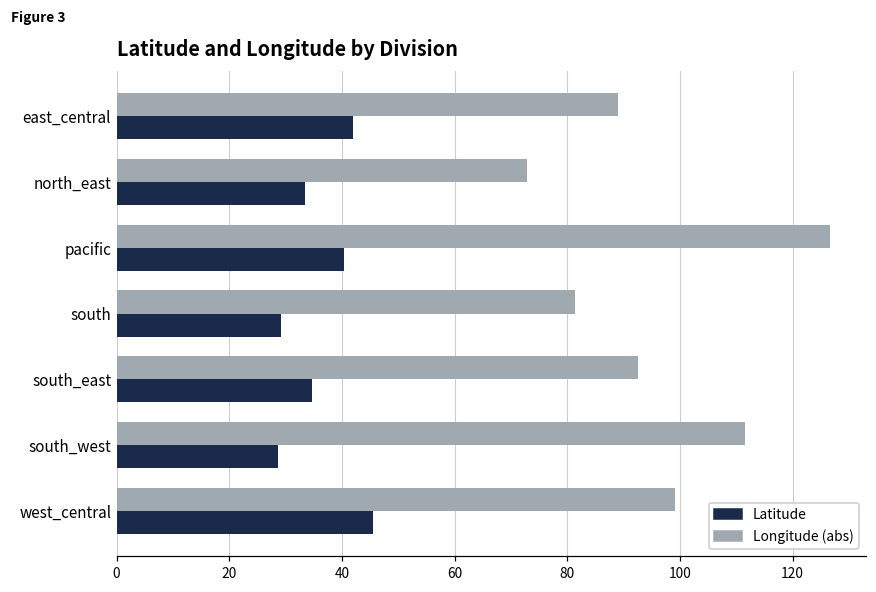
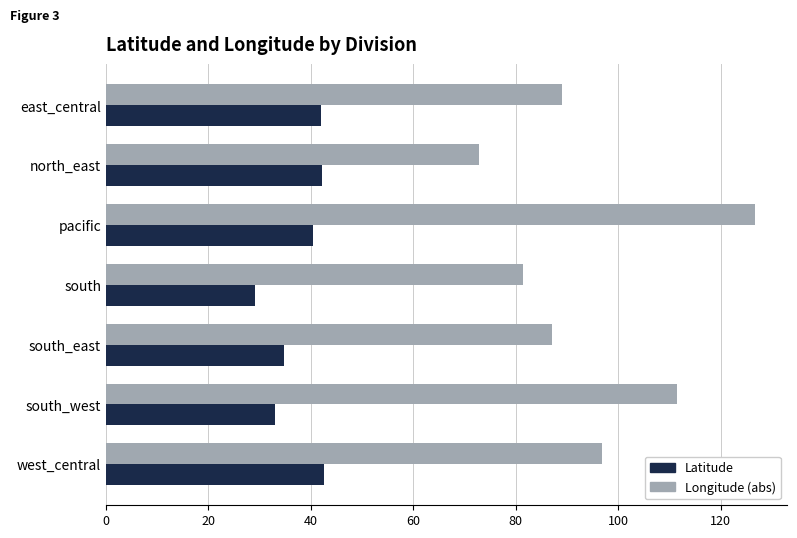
Latitude, north_east: 33 -> 42
Longitude (abs), south_east: 93 -> 87
Latitude, south_west: 29 -> 33
Longitude (abs), west_central: 99 -> 97
Latitude, west_central: 46 -> 43
